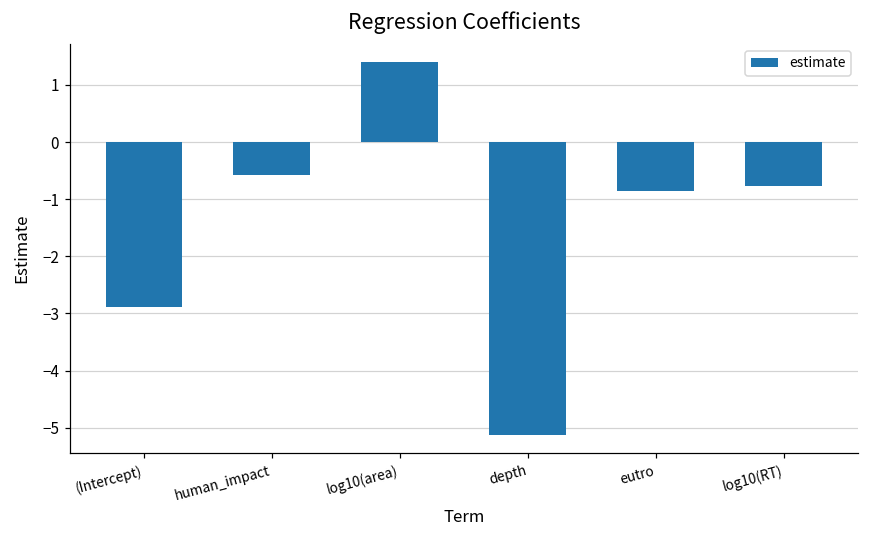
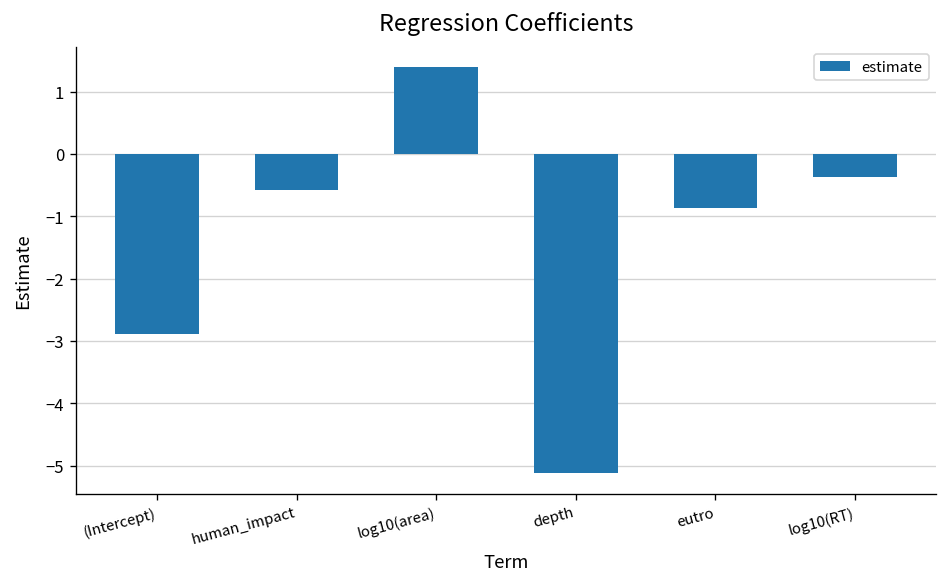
log10(RT): -0.8 -> -0.4
